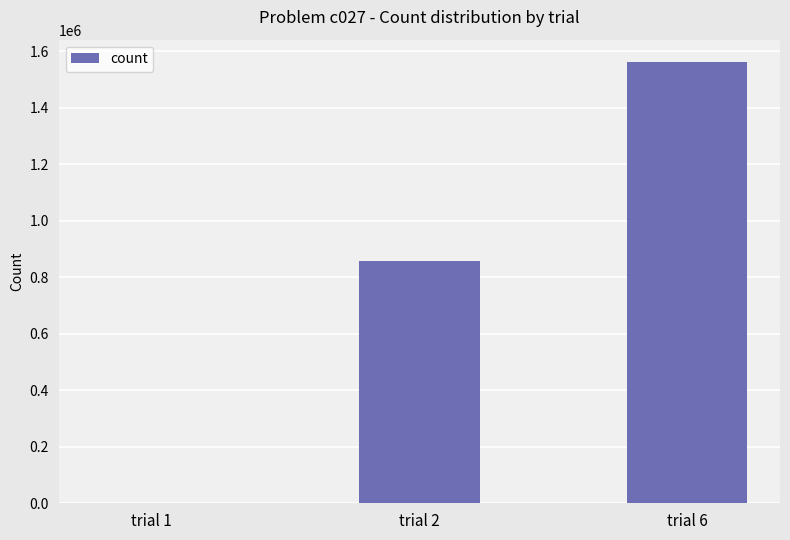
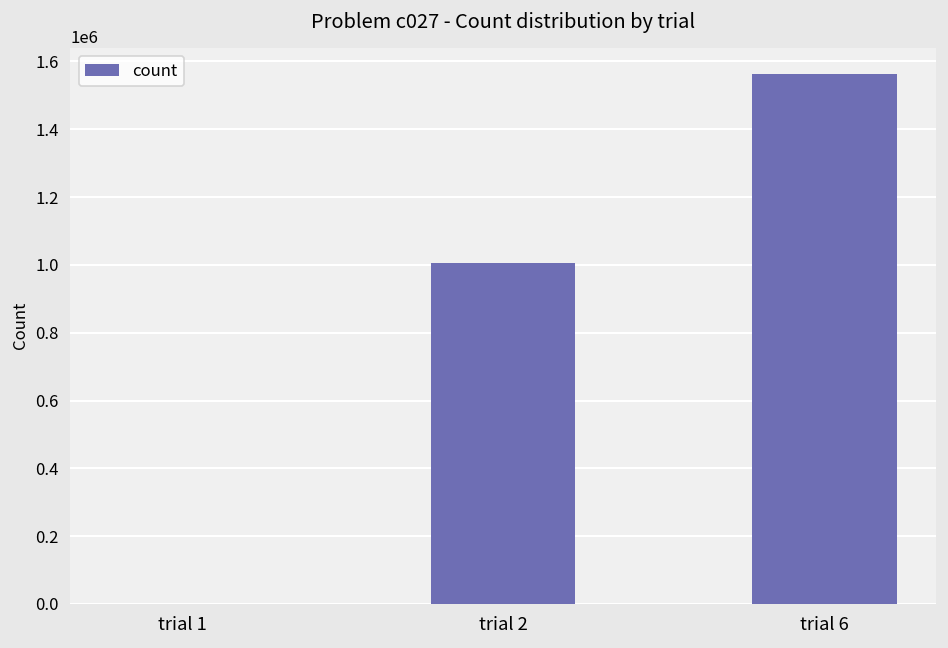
trial 2: 860000 -> 1010000
